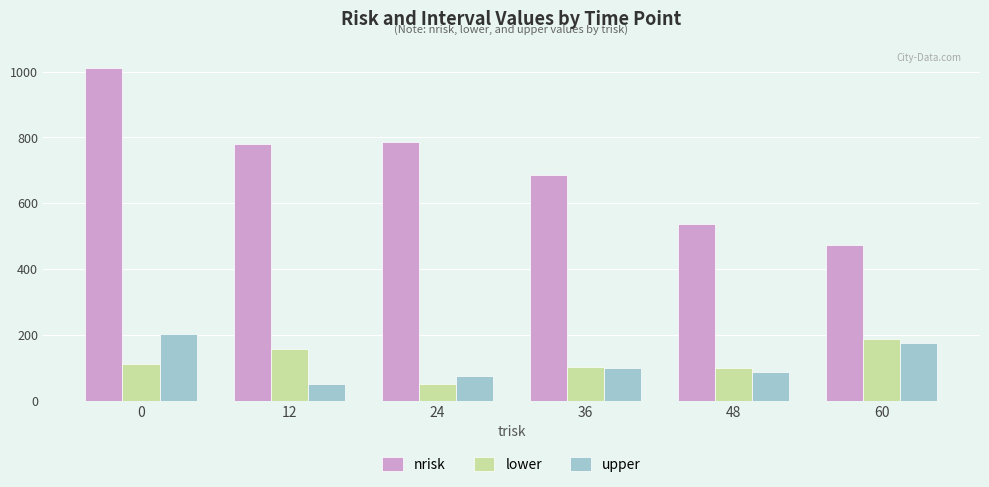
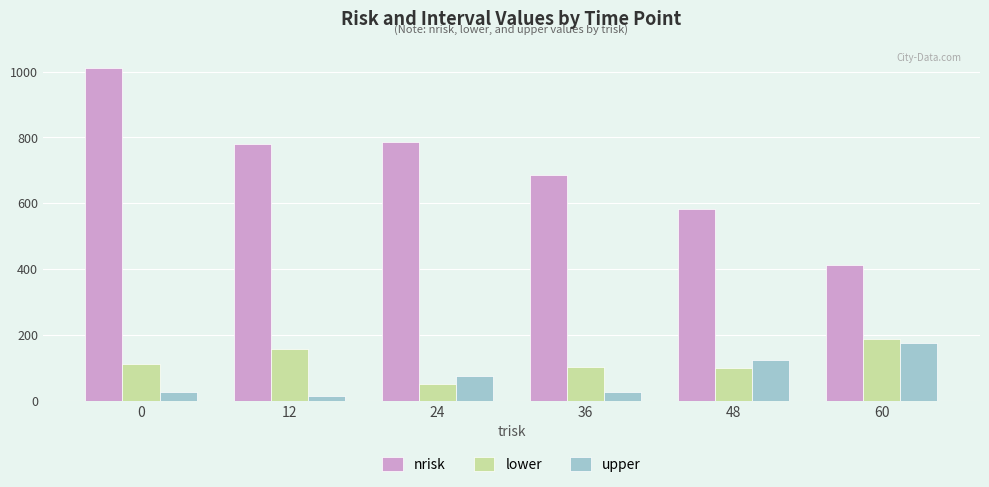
upper, 0: 200 -> 30
upper, 12: 50 -> 20
upper, 36: 100 -> 30
nrisk, 48: 540 -> 580
upper, 48: 90 -> 120
nrisk, 60: 470 -> 410
